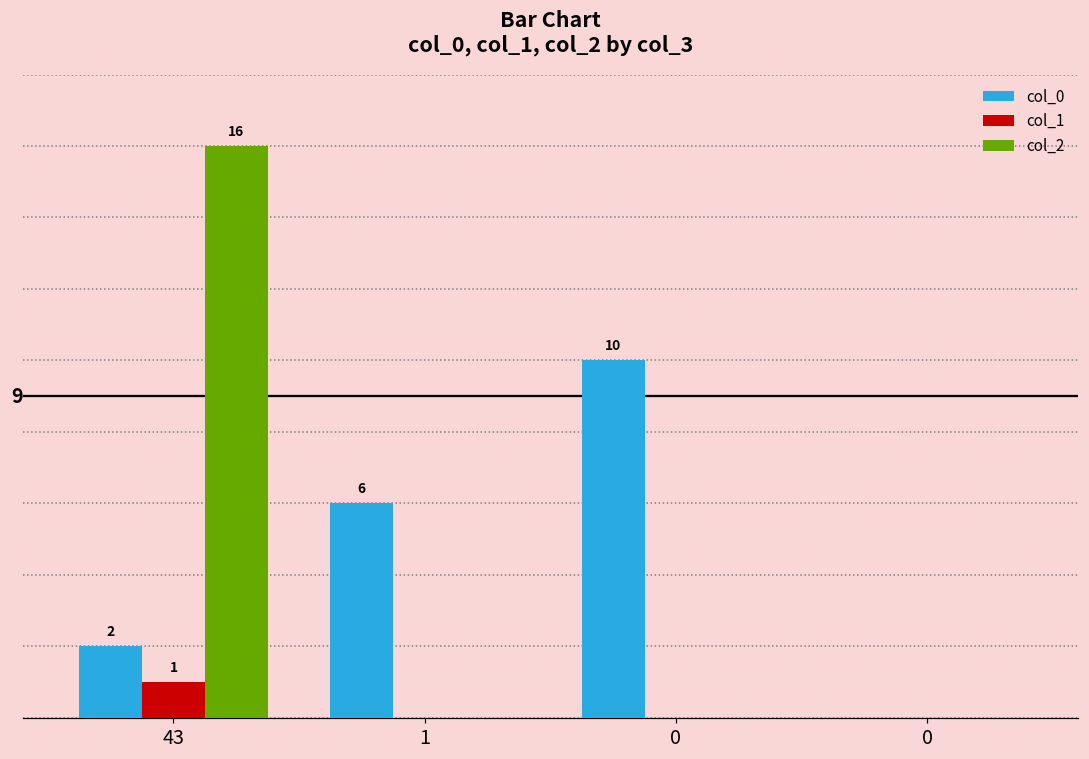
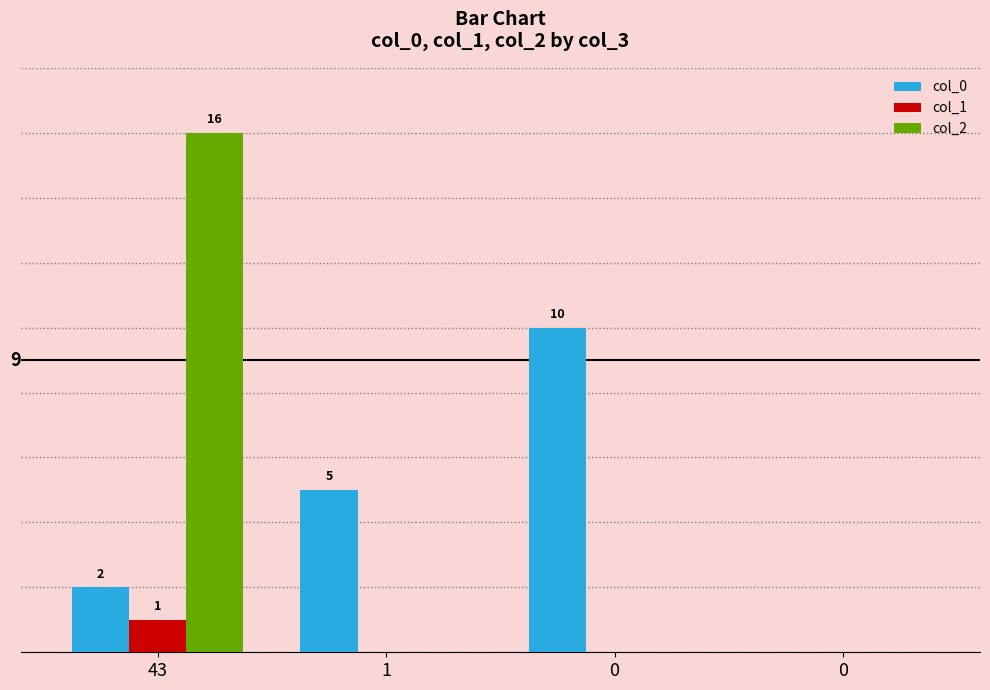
col_0, 1: 6 -> 5
